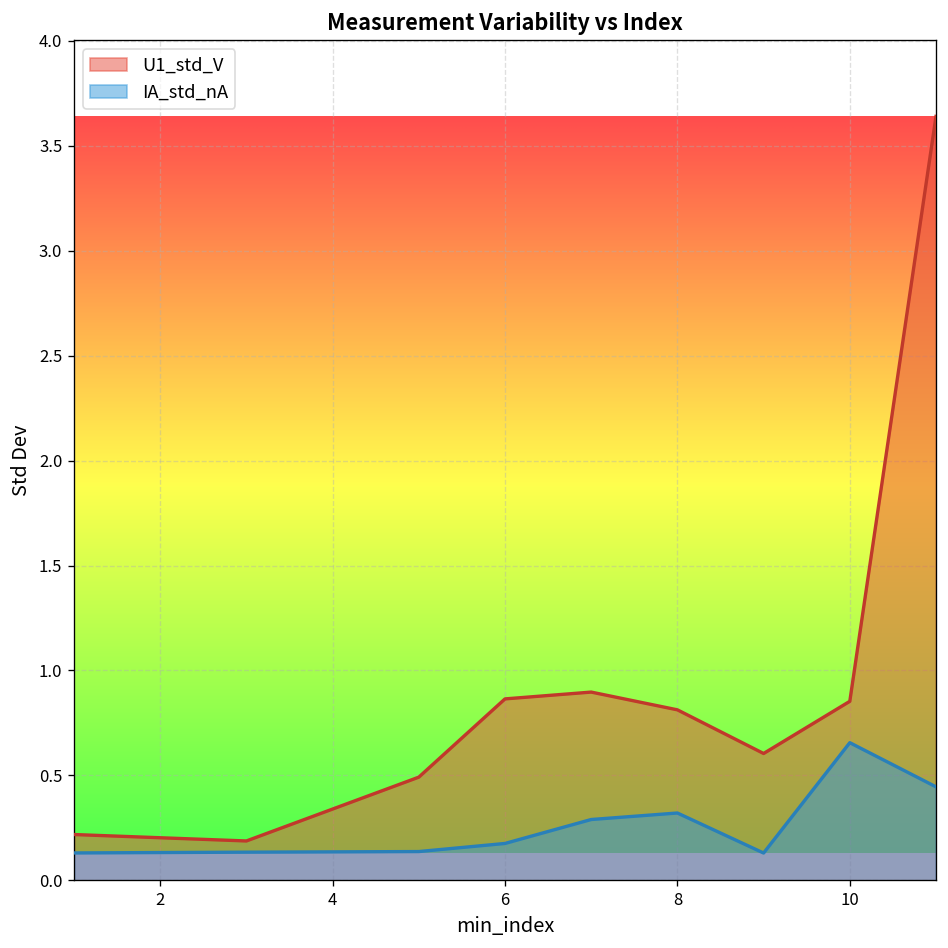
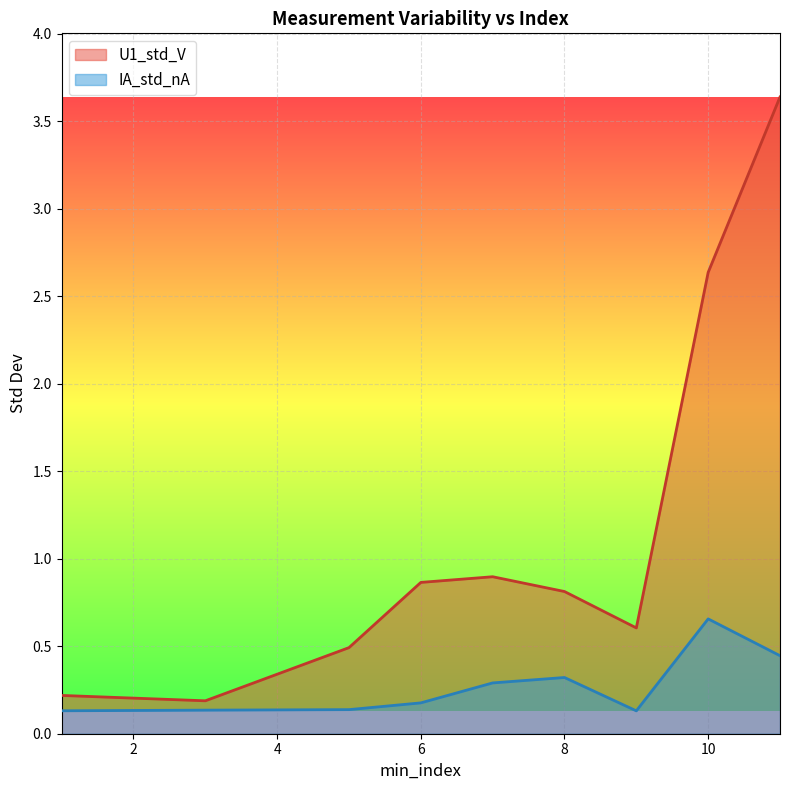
U1_std_V, 10: 0.85 -> 2.64
